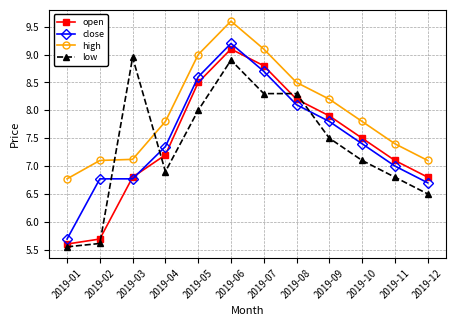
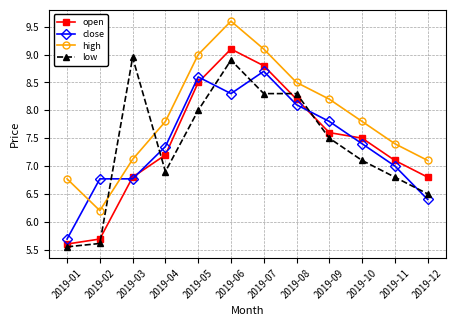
high, 2019-02: 7.1 -> 6.2
close, 2019-06: 9.2 -> 8.3
open, 2019-09: 7.9 -> 7.6
close, 2019-12: 6.7 -> 6.4
